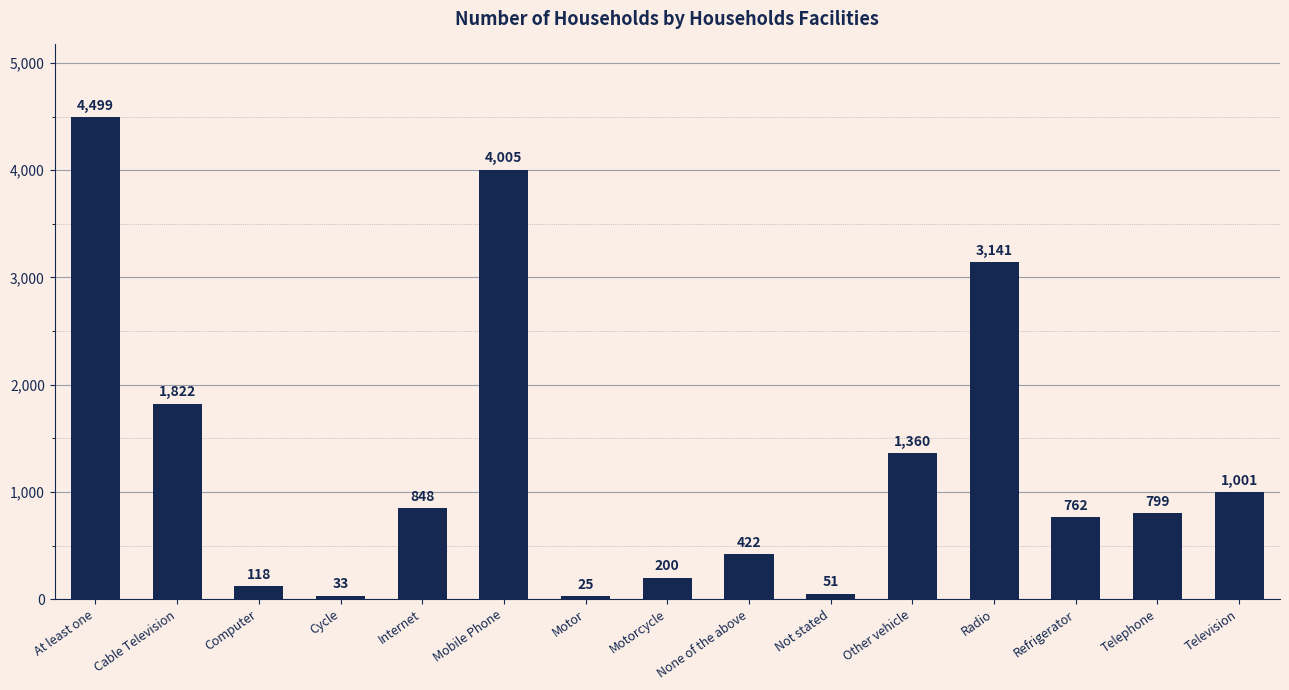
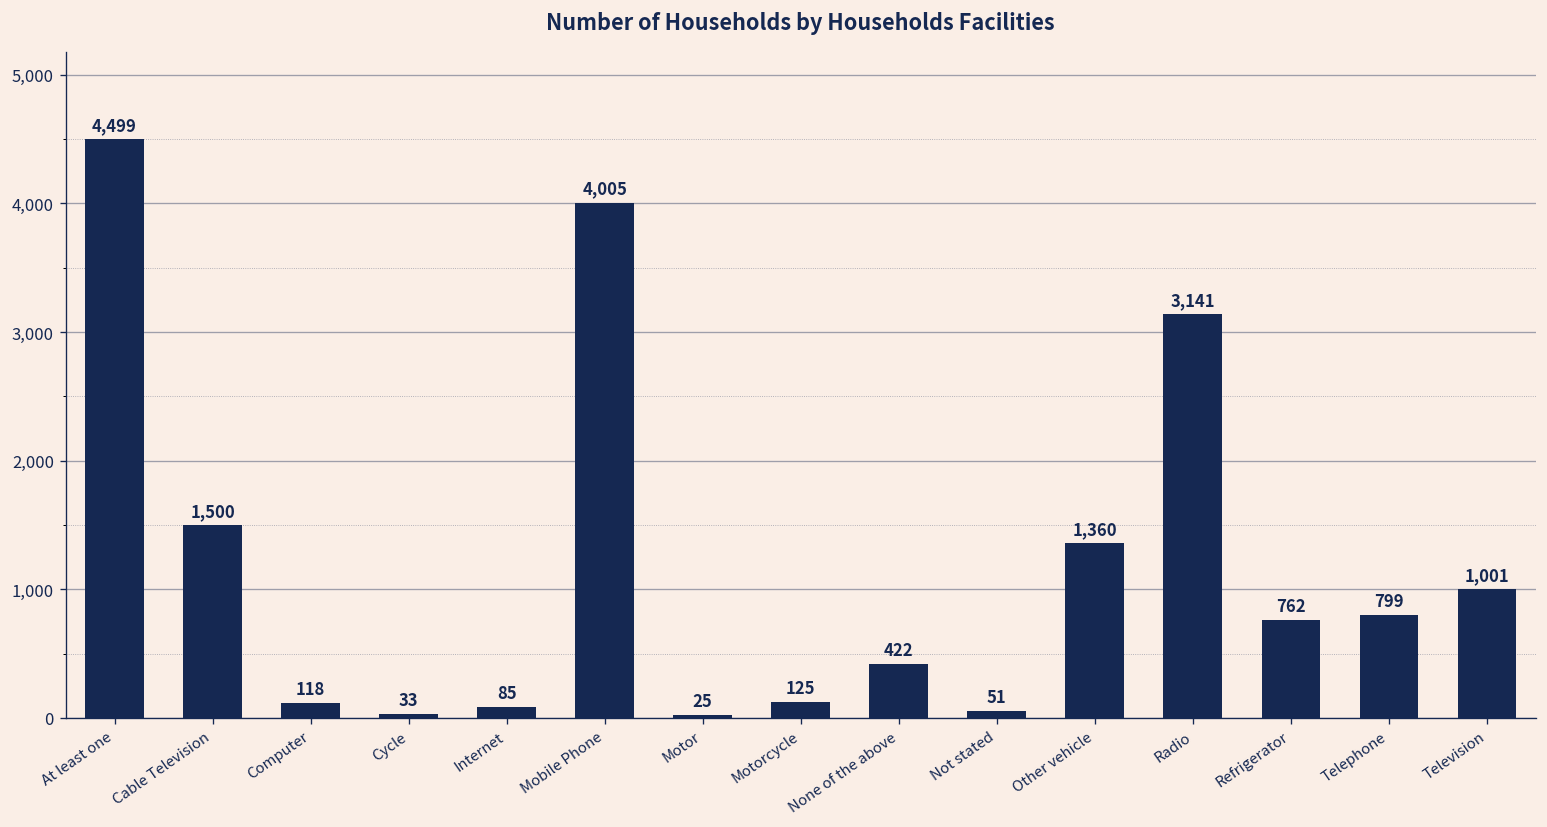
Cable Television: 1,822 -> 1,500
Internet: 848 -> 85
Motorcycle: 200 -> 125
